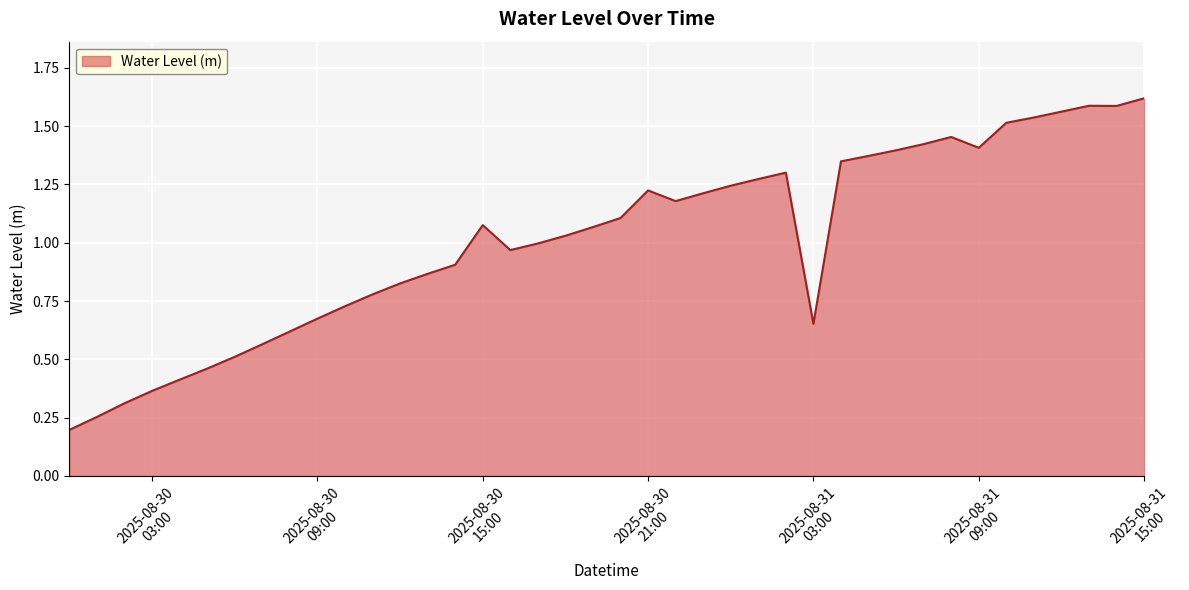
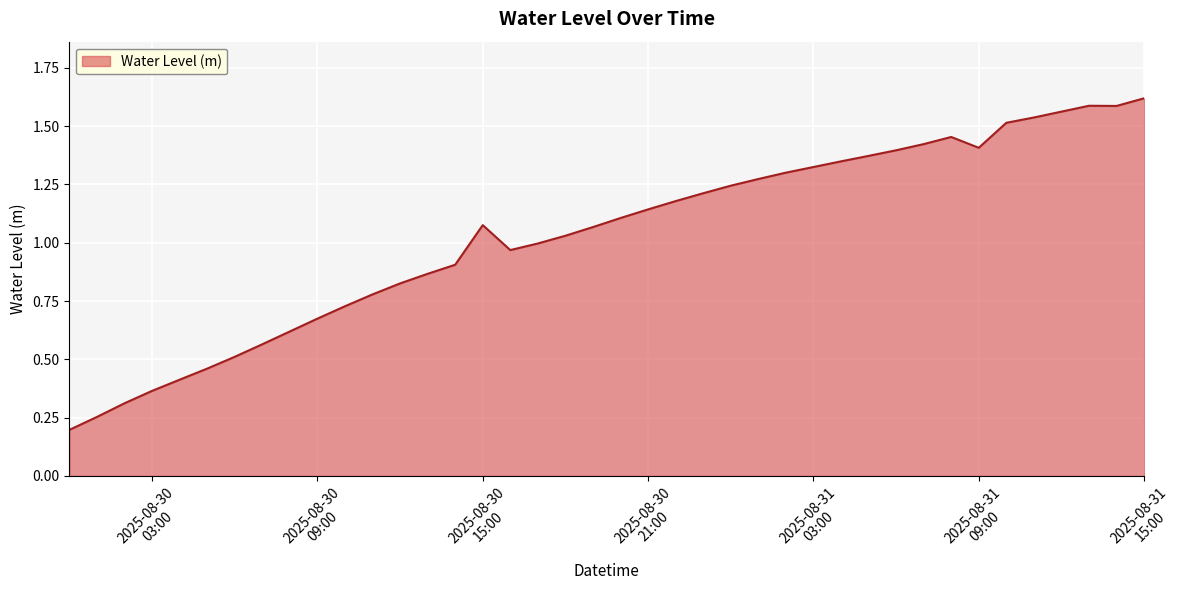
2025-08-30 21:00: 1.22 -> 1.14
2025-08-31 03:00: 0.65 -> 1.32
